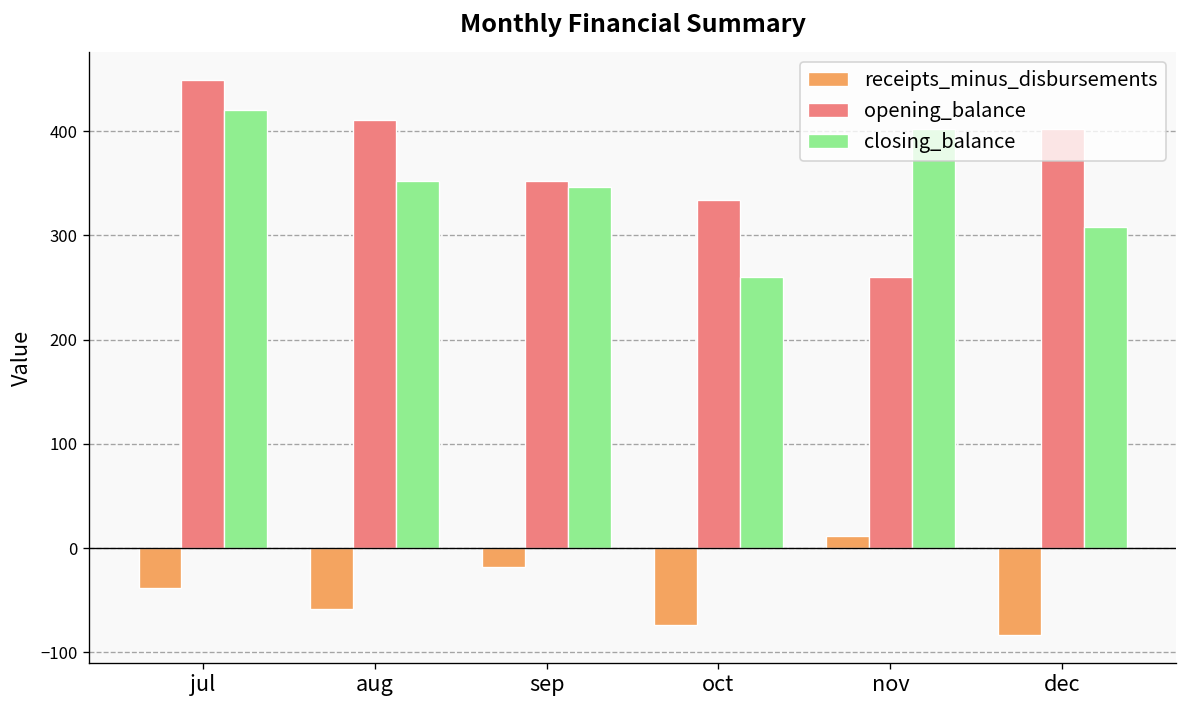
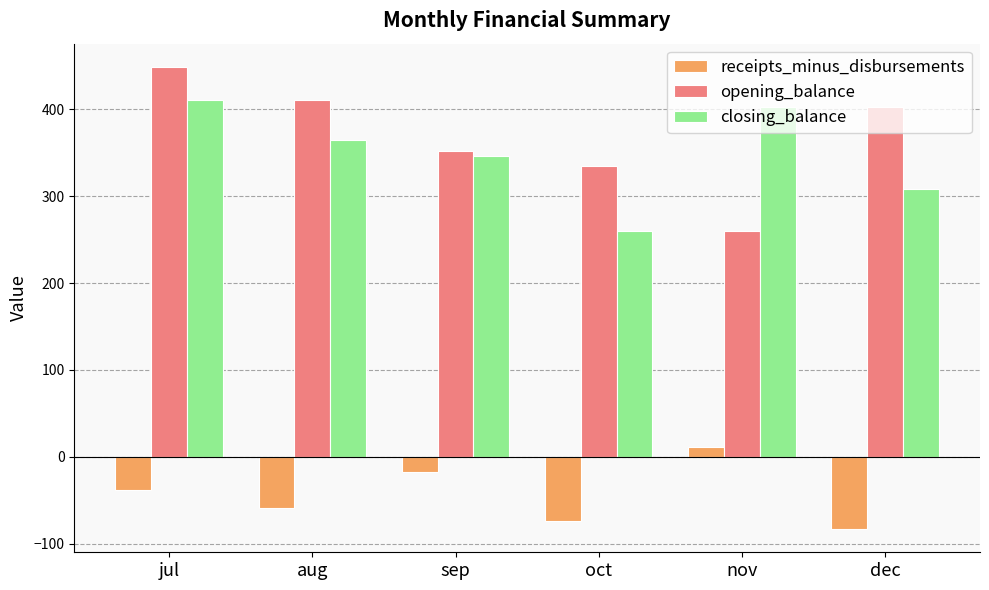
closing_balance, jul: 420 -> 410
closing_balance, aug: 350 -> 370
